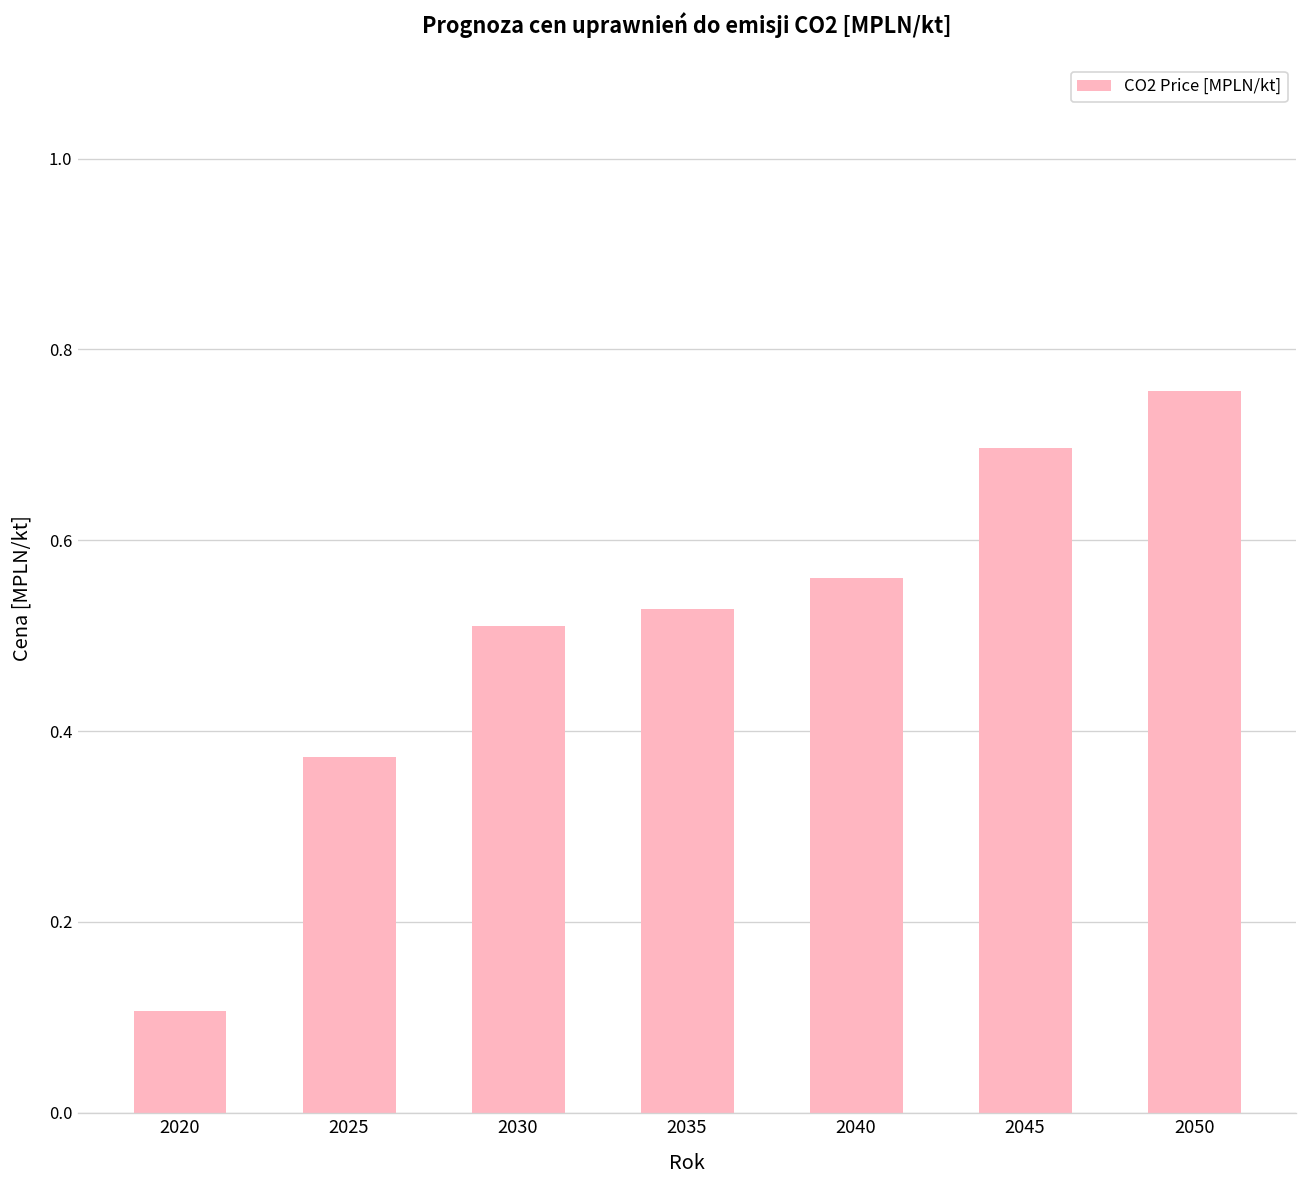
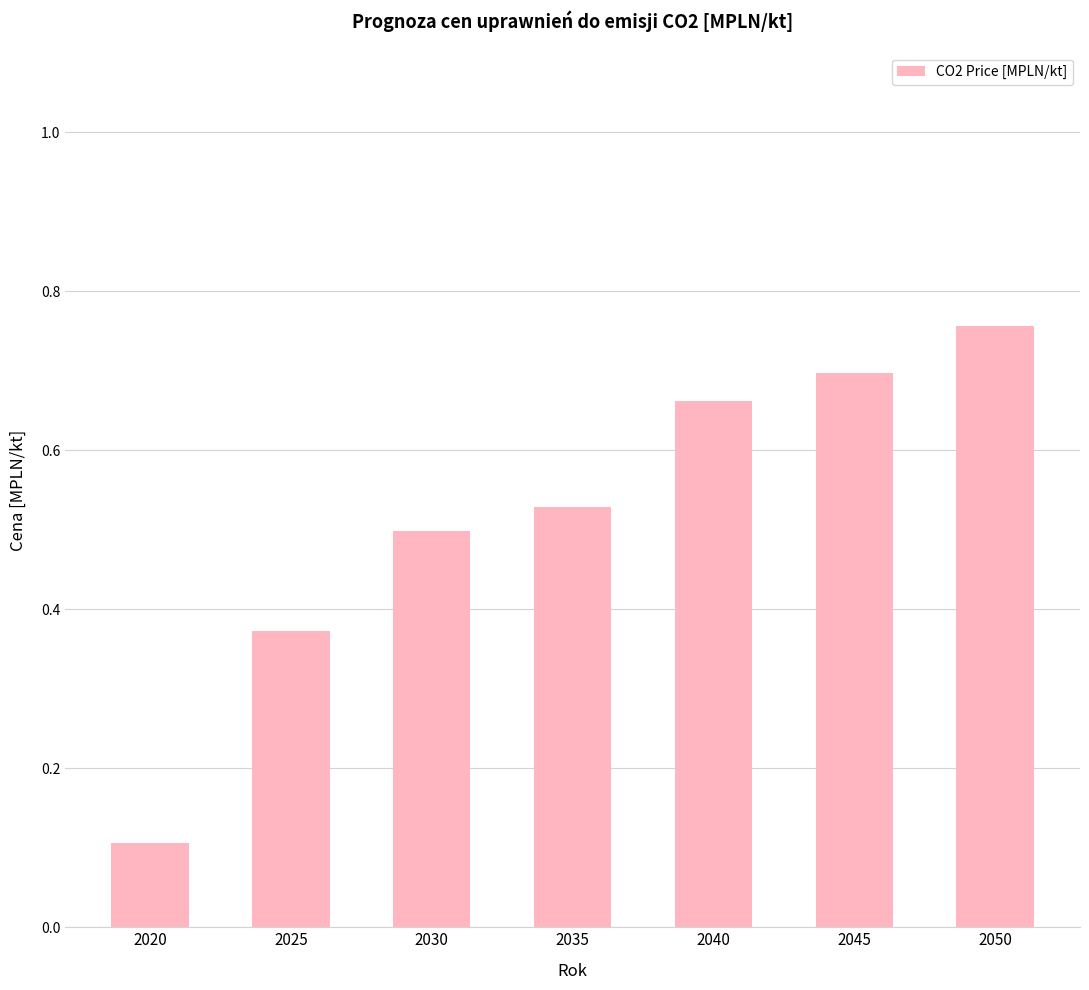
2030: 0.51 -> 0.50
2040: 0.56 -> 0.66
